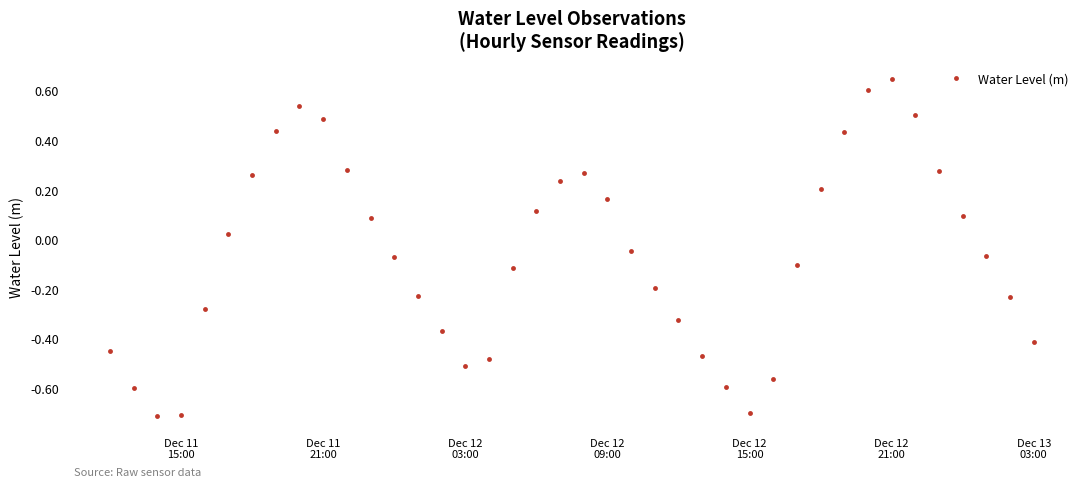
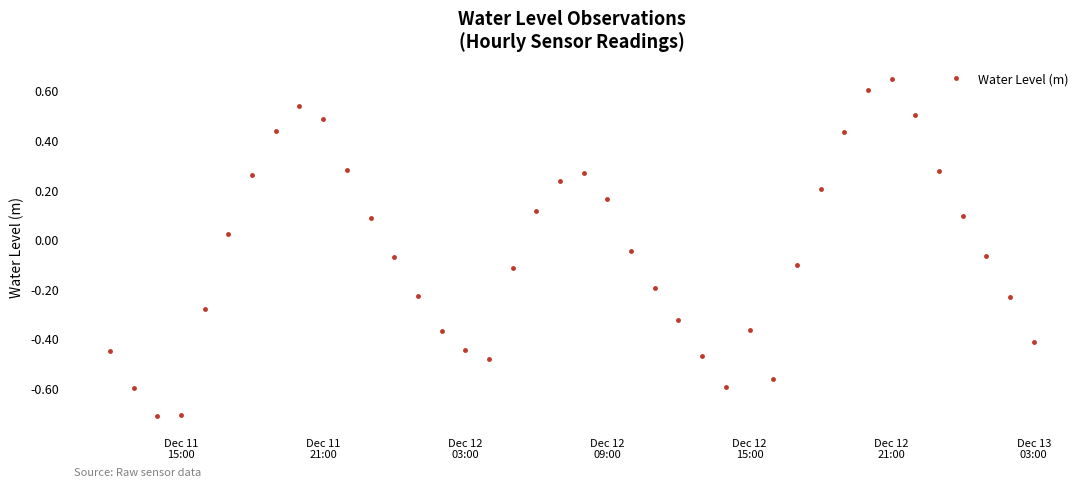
Dec 12 03:00: -0.51 -> -0.44
Dec 12 15:00: -0.70 -> -0.37
